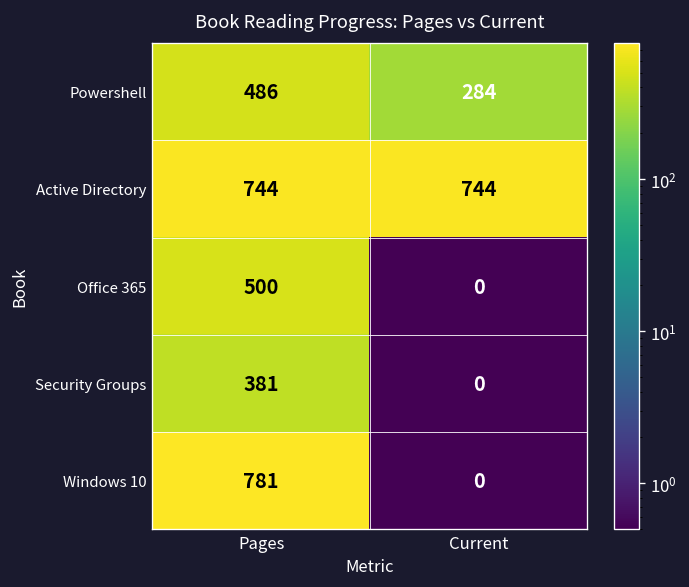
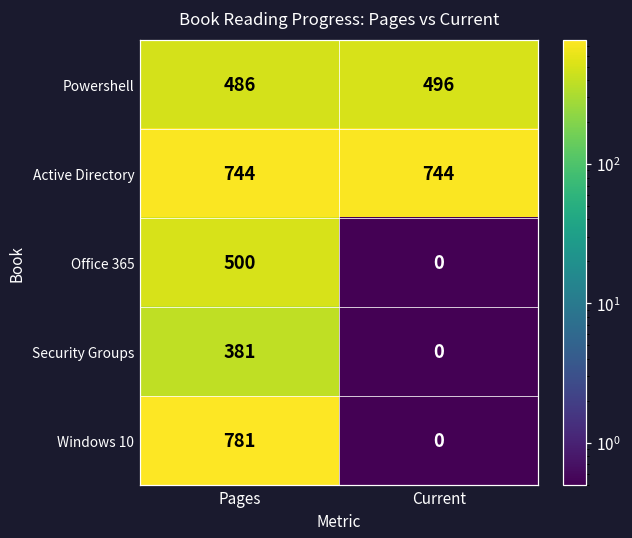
Powershell, Current: 284 -> 496
